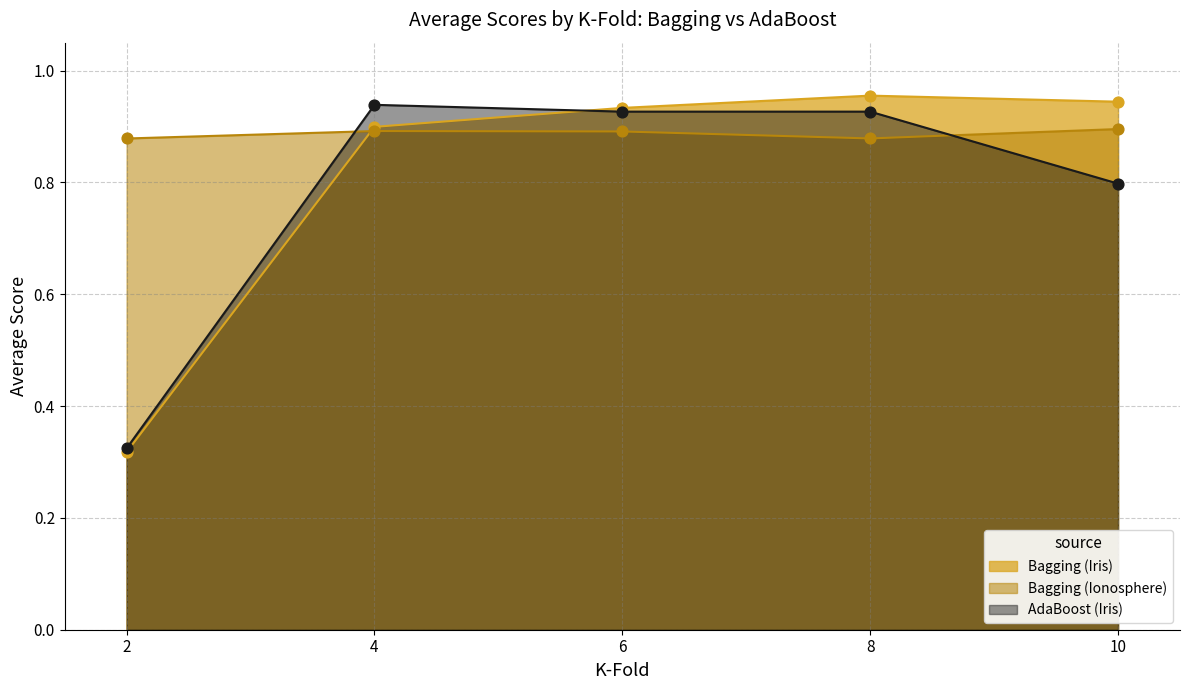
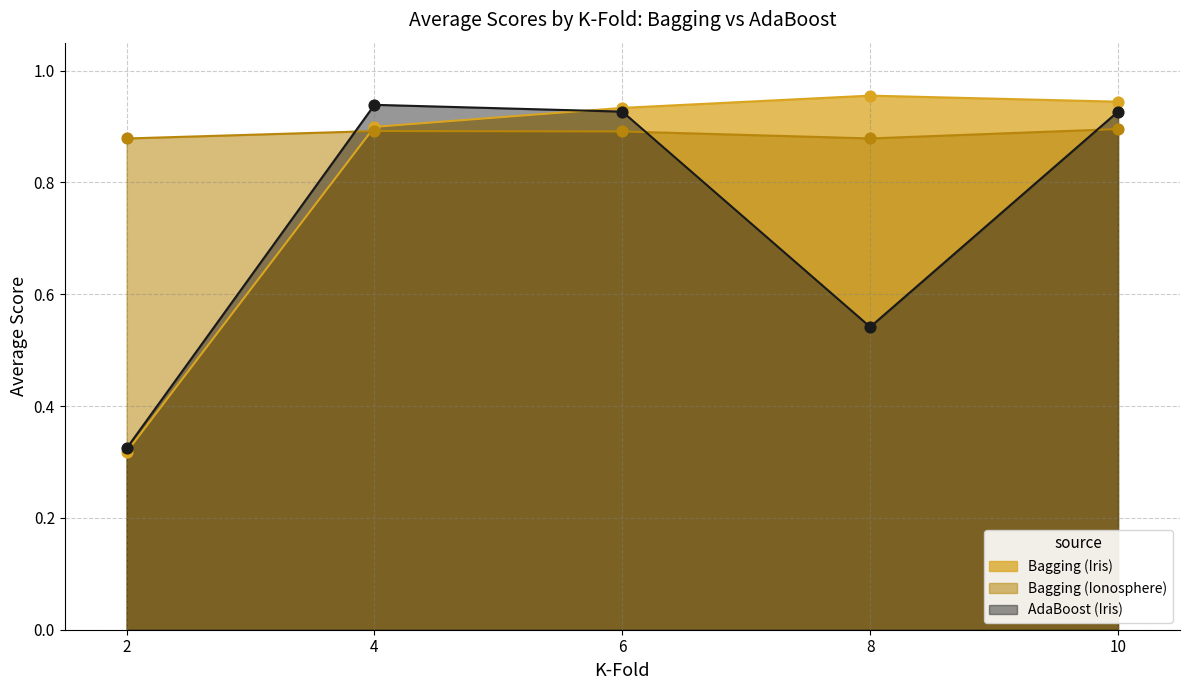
AdaBoost (Iris), 8: 0.93 -> 0.54
AdaBoost (Iris), 10: 0.80 -> 0.93
